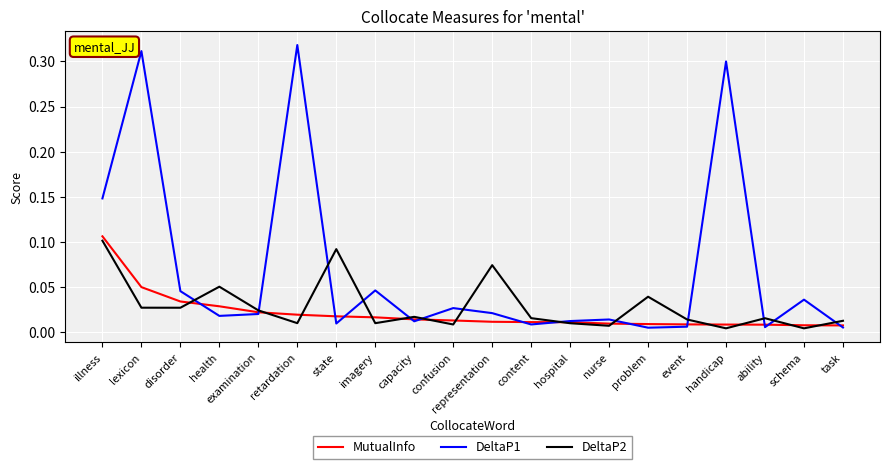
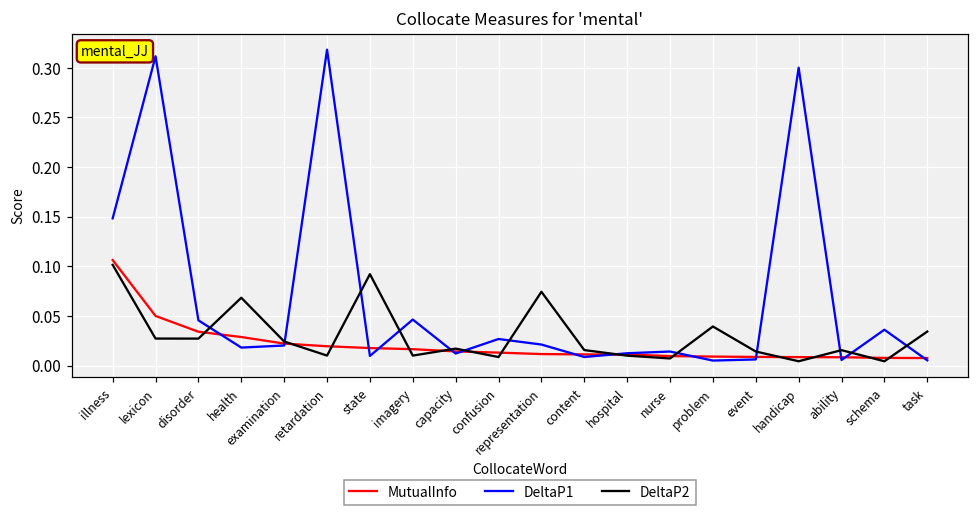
DeltaP2, health: 0.05 -> 0.07
DeltaP2, task: 0.01 -> 0.03
